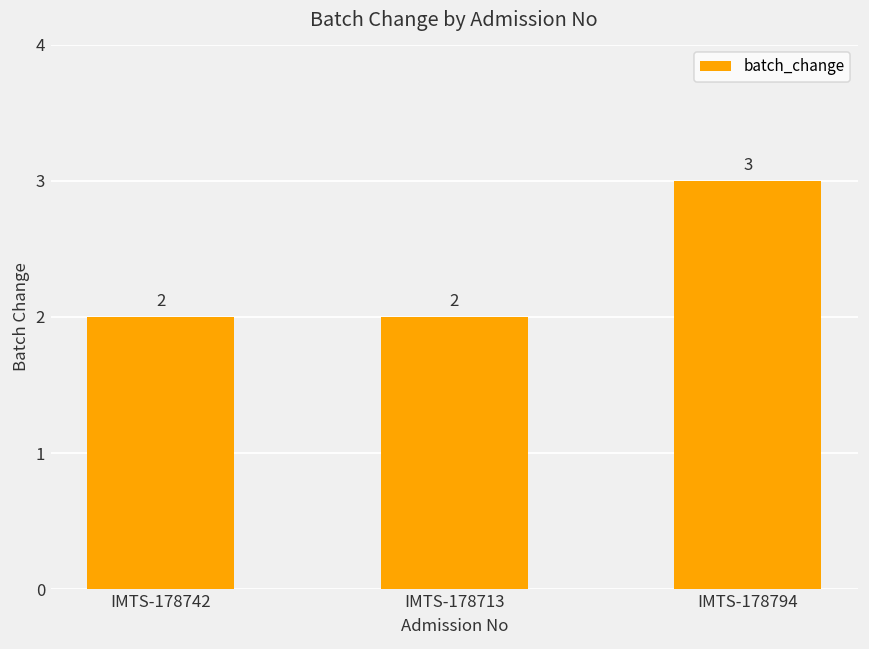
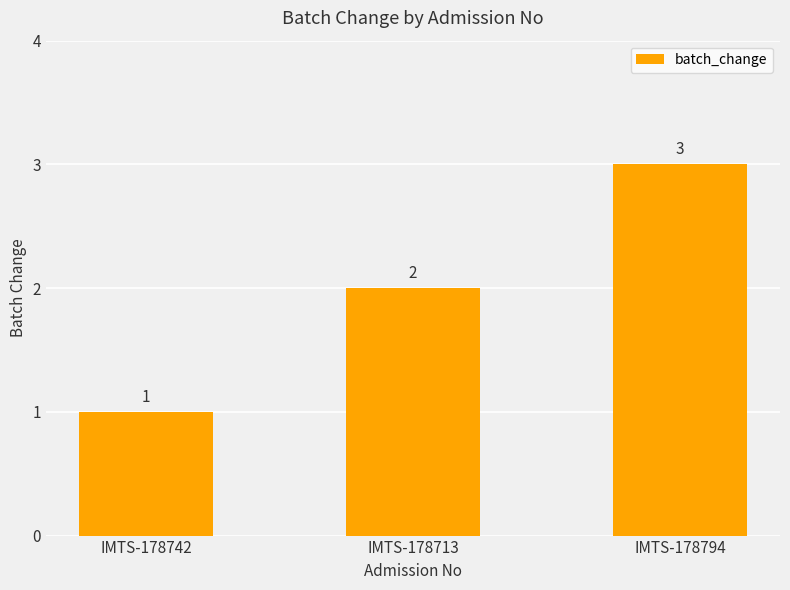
IMTS-178742: 2 -> 1
